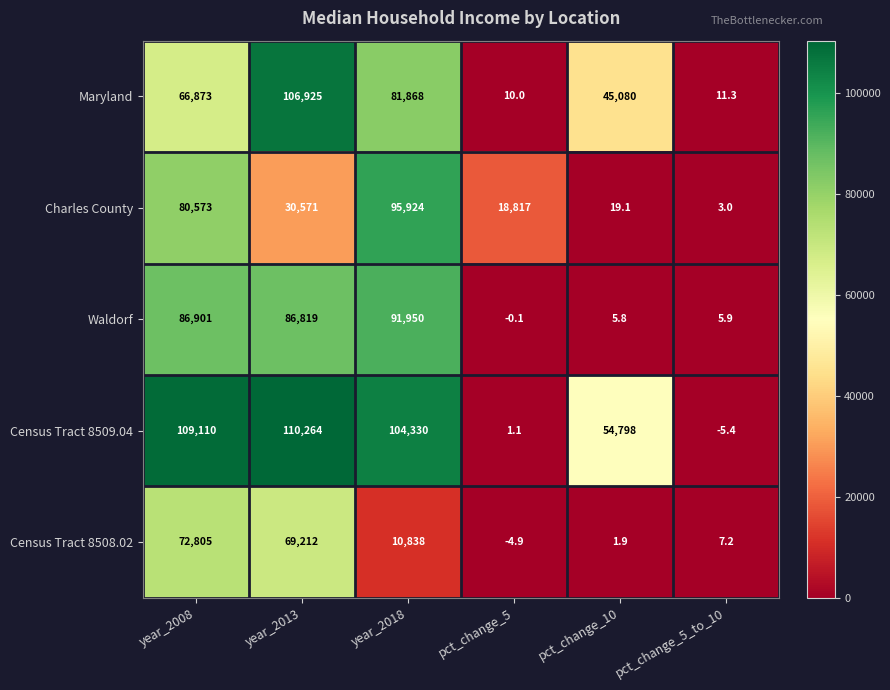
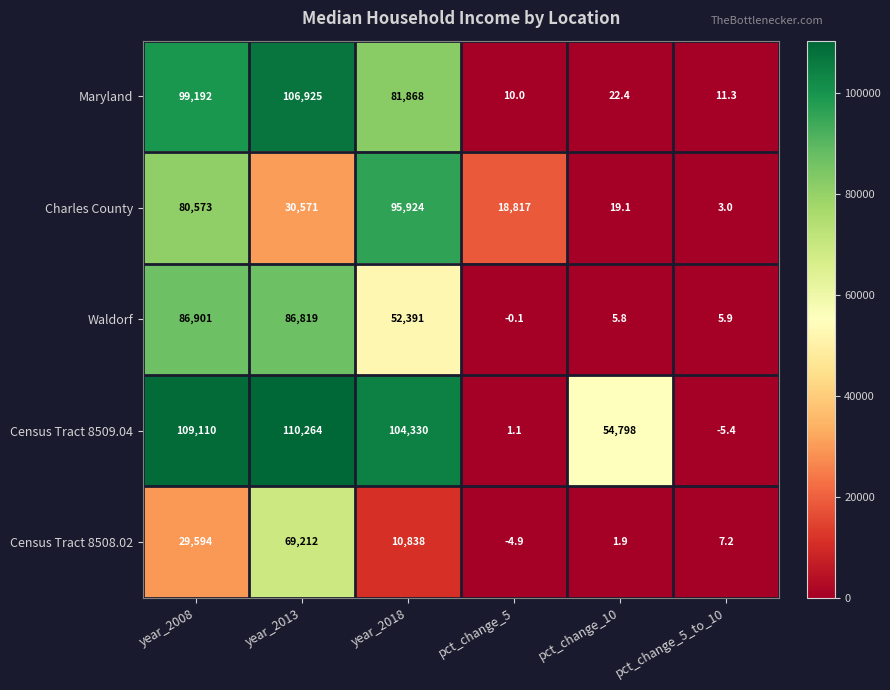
Maryland, year_2008: 66,873 -> 99,192
Maryland, pct_change_10: 45,080 -> 22.4
Waldorf, year_2018: 91,950 -> 52,391
Census Tract 8508.02, year_2008: 72,805 -> 29,594
